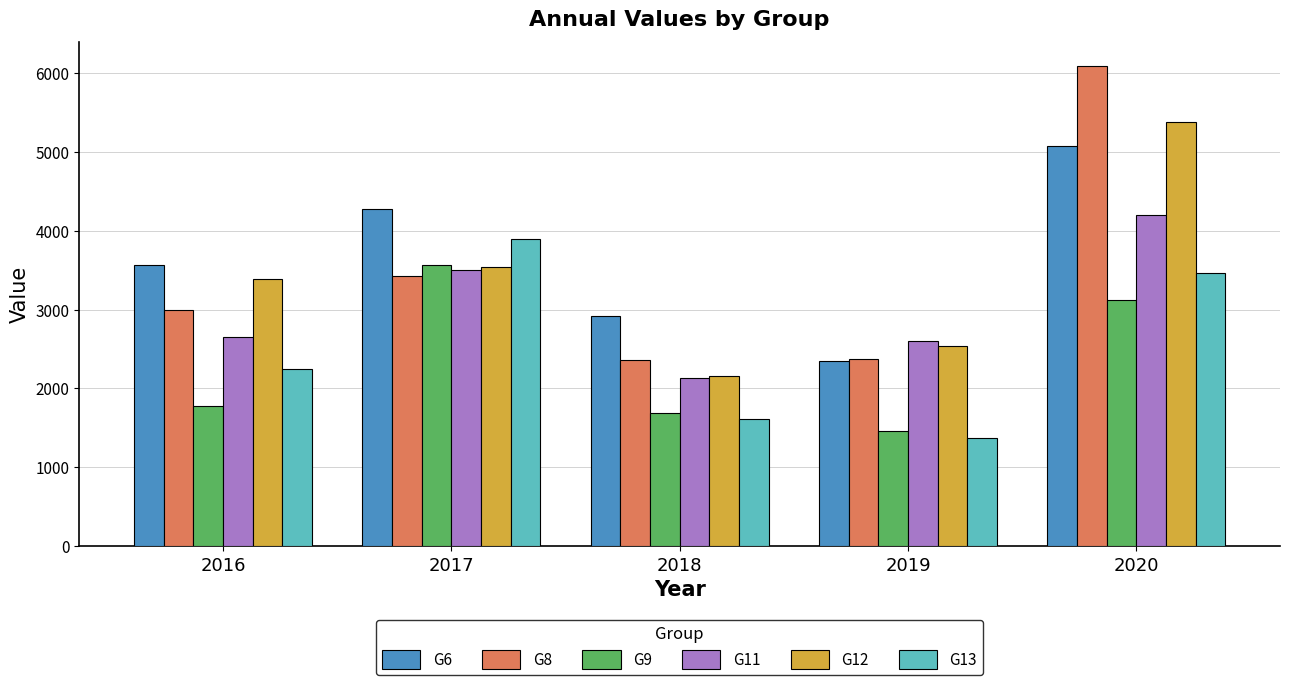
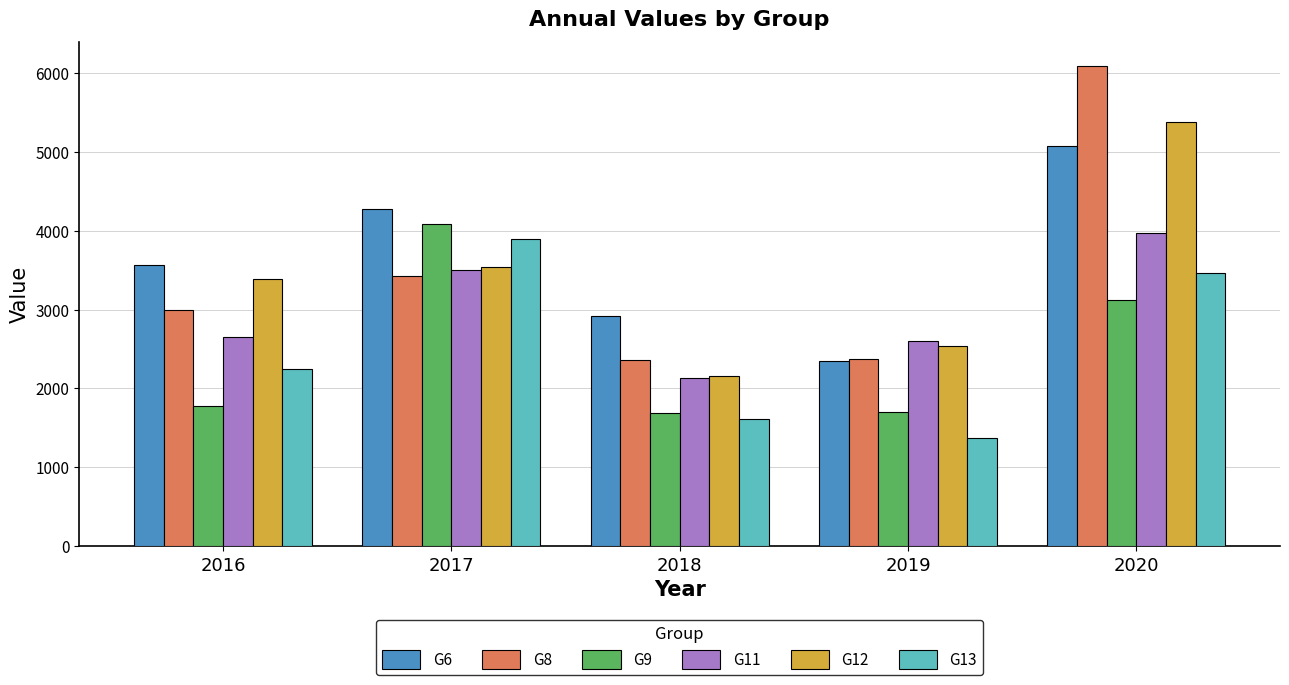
G9, 2017: 3600 -> 4100
G9, 2019: 1500 -> 1700
G11, 2020: 4200 -> 4000
